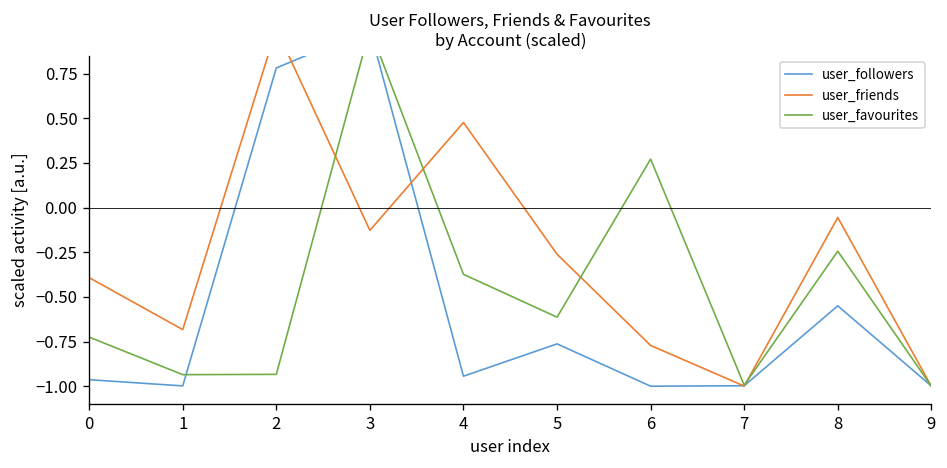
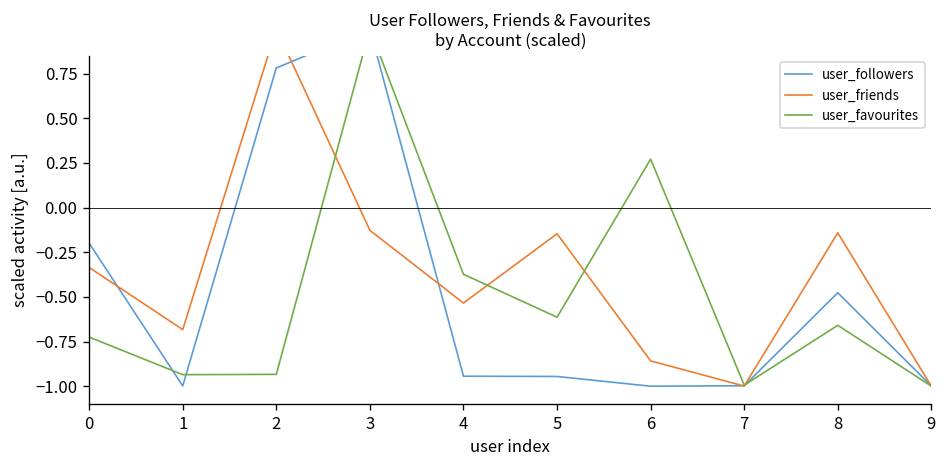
user_followers, 0: -0.96 -> -0.20
user_friends, 0: -0.39 -> -0.34
user_friends, 4: 0.48 -> -0.53
user_followers, 5: -0.76 -> -0.95
user_friends, 5: -0.26 -> -0.15
user_friends, 6: -0.77 -> -0.86
user_followers, 8: -0.55 -> -0.48
user_friends, 8: -0.06 -> -0.14
user_favourites, 8: -0.24 -> -0.66
